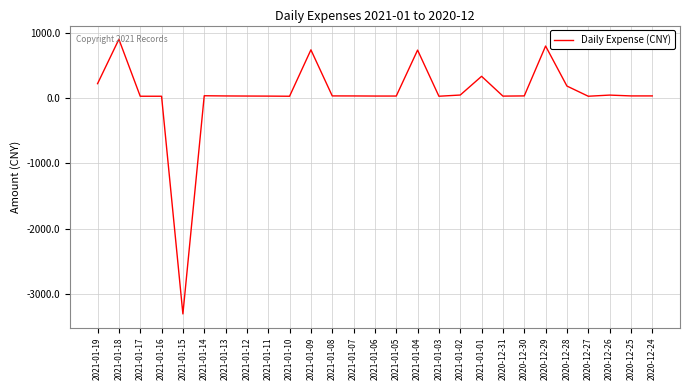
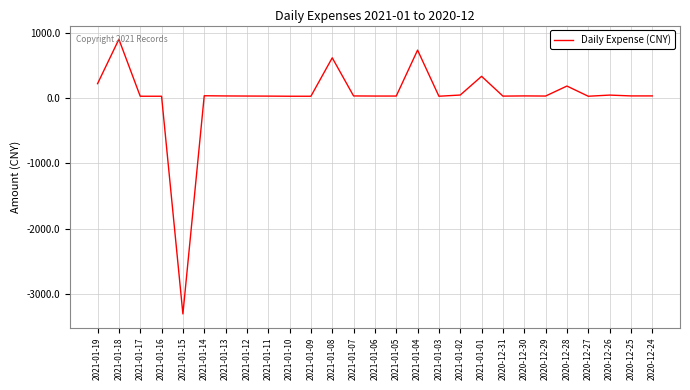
2021-01-09: 700 -> 0
2021-01-08: 0 -> 600
2020-12-29: 800 -> 0
